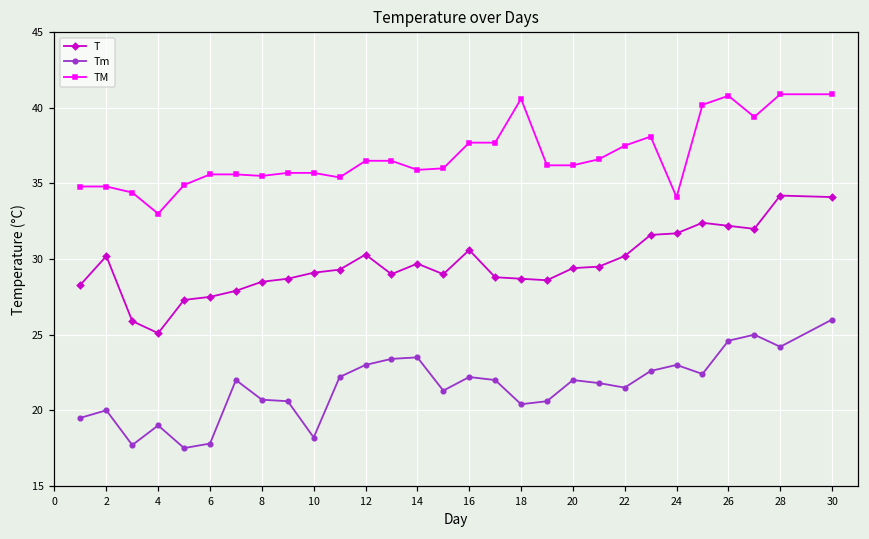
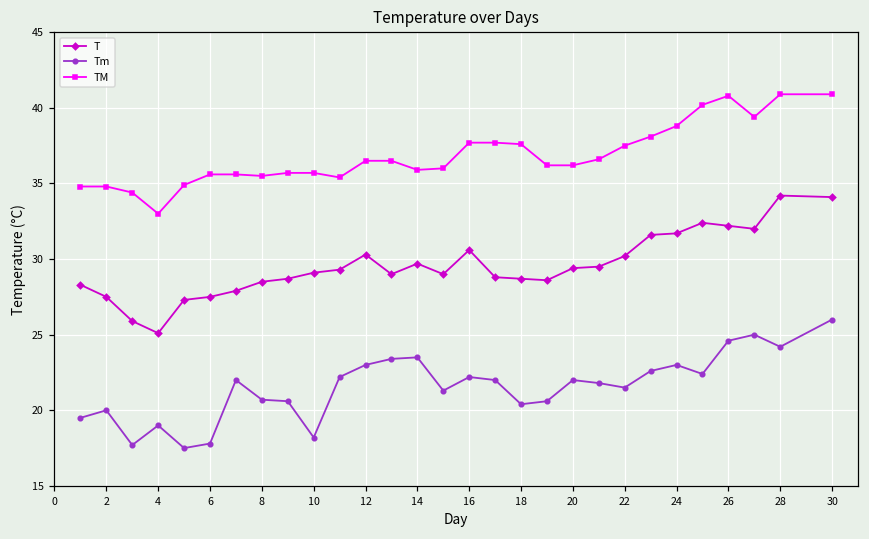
T, 2: 30.2 -> 27.5
TM, 18: 40.6 -> 37.6
TM, 24: 34.1 -> 38.8
